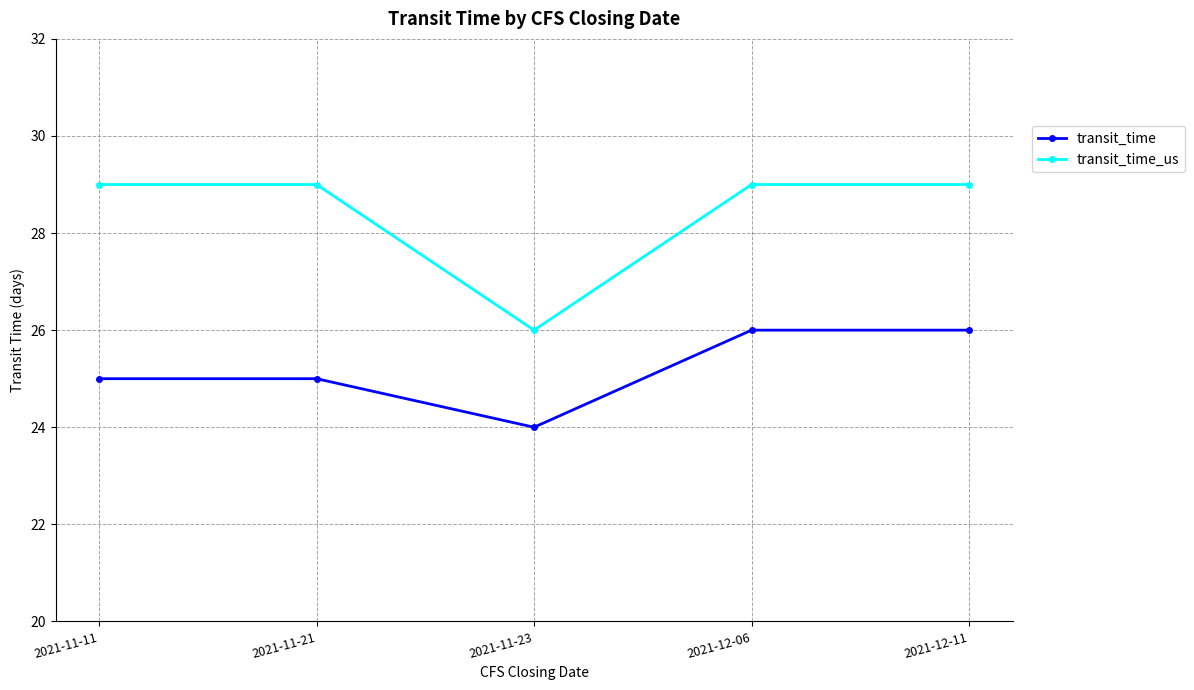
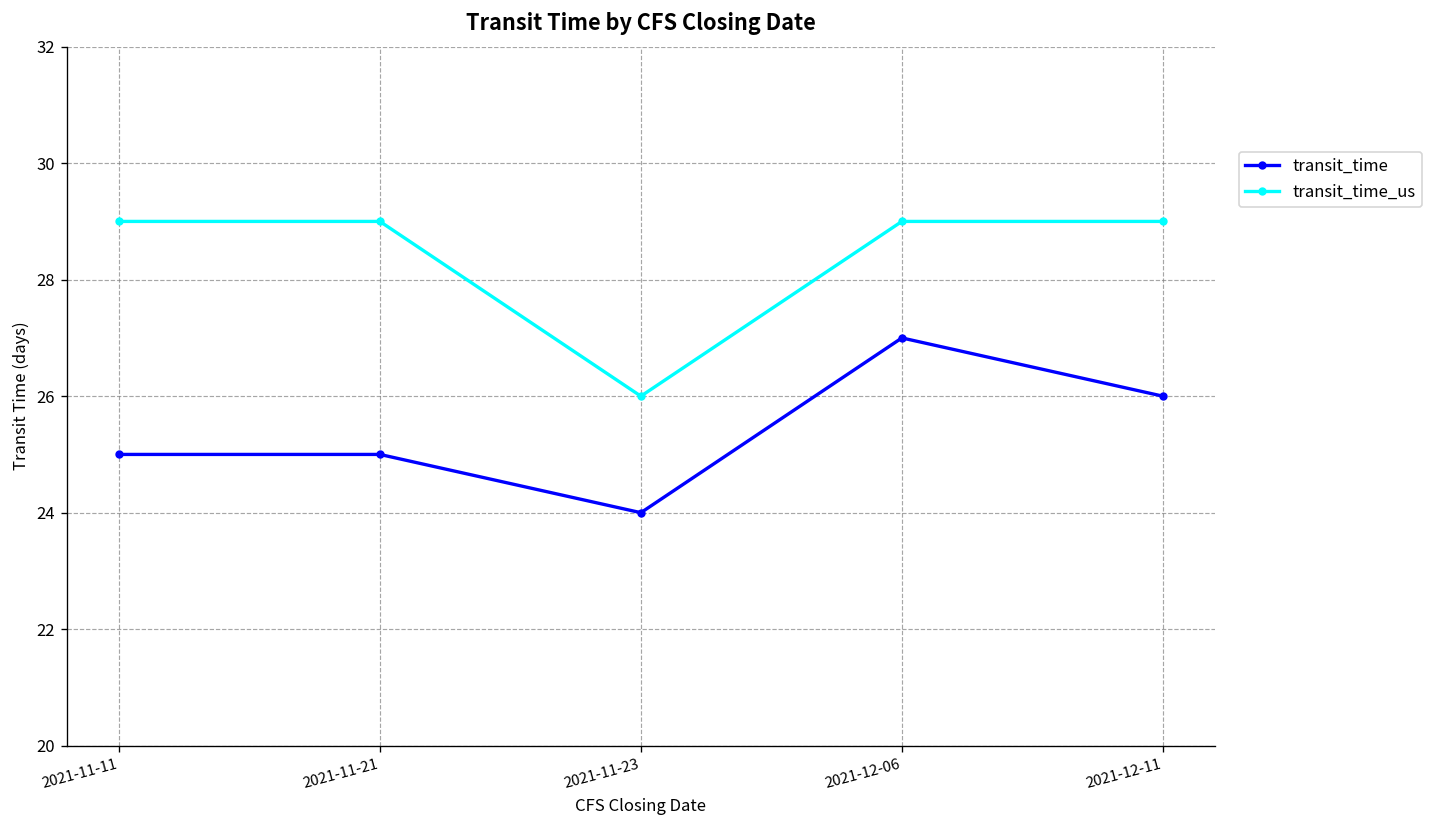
transit_time, 2021-12-06: 26 -> 27
